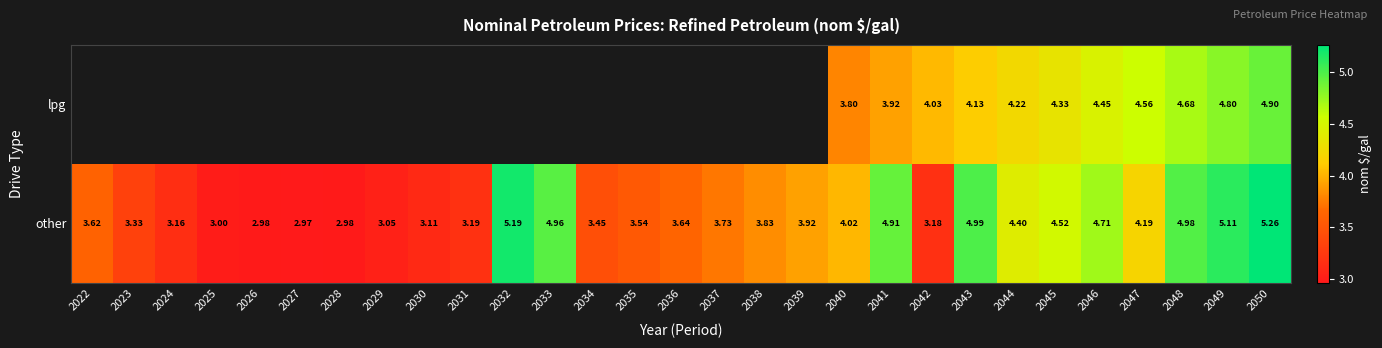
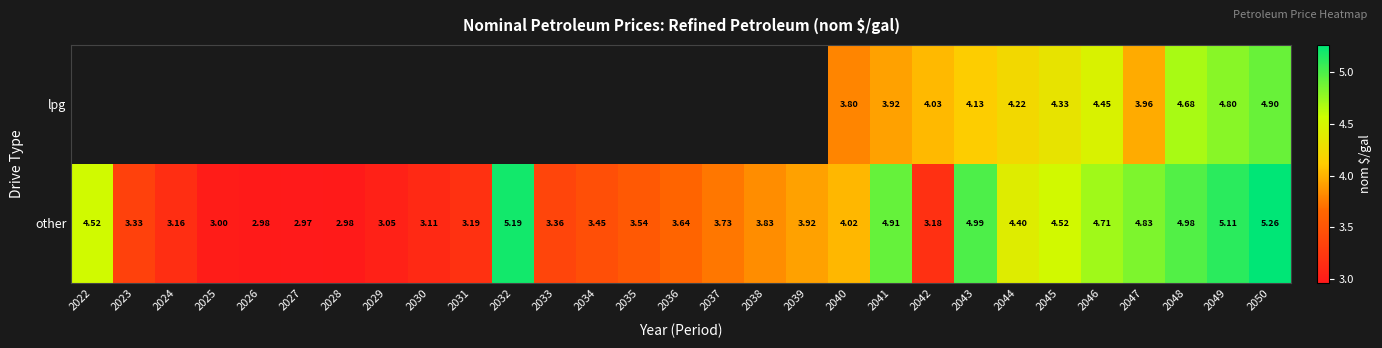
lpg, 2047: 4.56 -> 3.96
other, 2022: 3.62 -> 4.52
other, 2033: 4.96 -> 3.36
other, 2047: 4.19 -> 4.83
